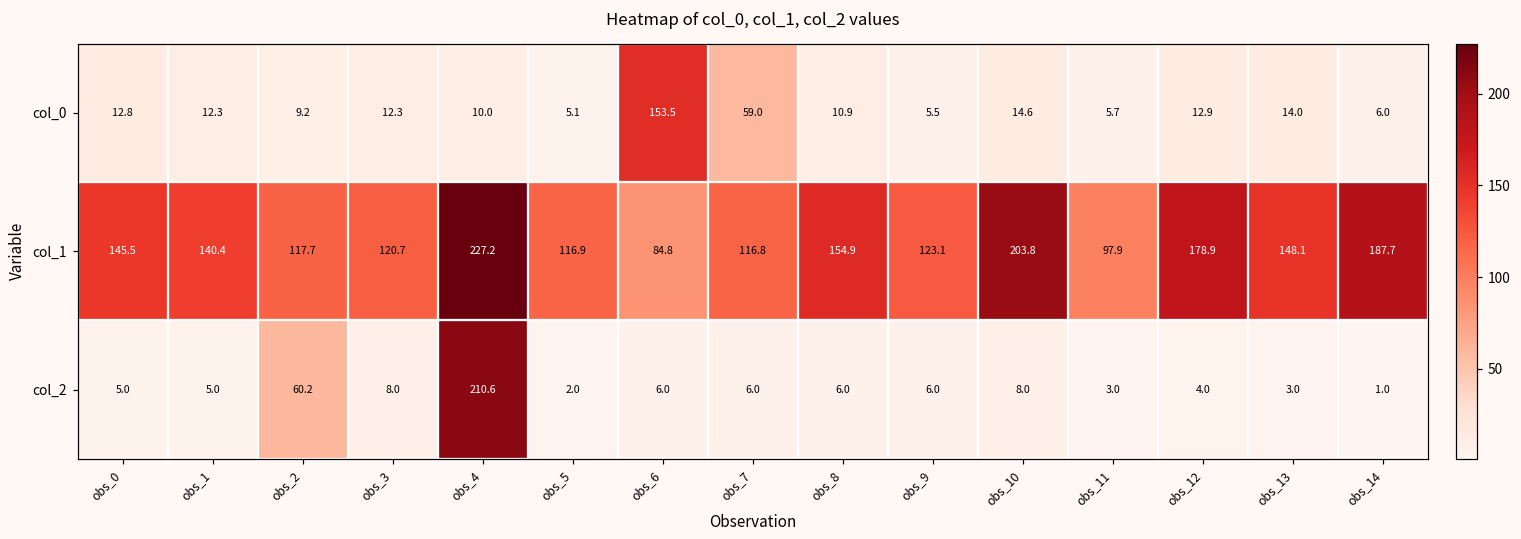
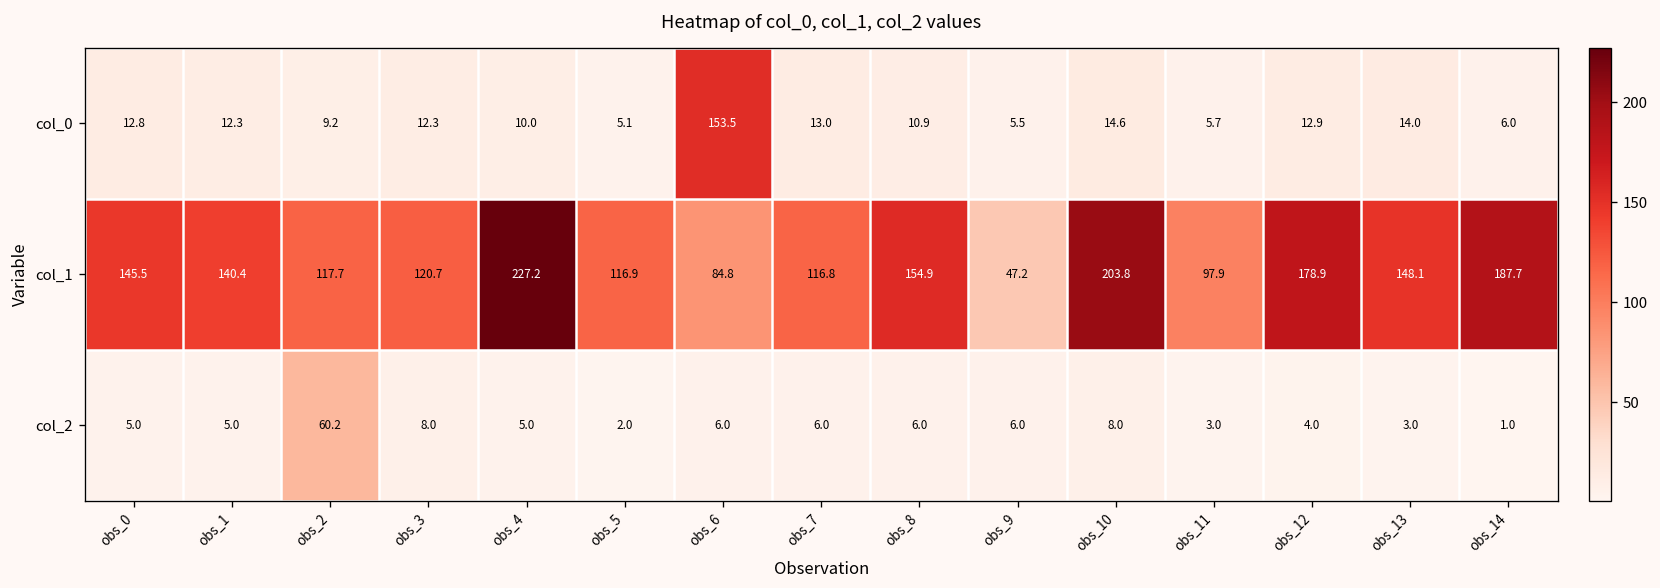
col_0, obs_7: 59.0 -> 13.0
col_1, obs_9: 123.1 -> 47.2
col_2, obs_4: 210.6 -> 5.0
